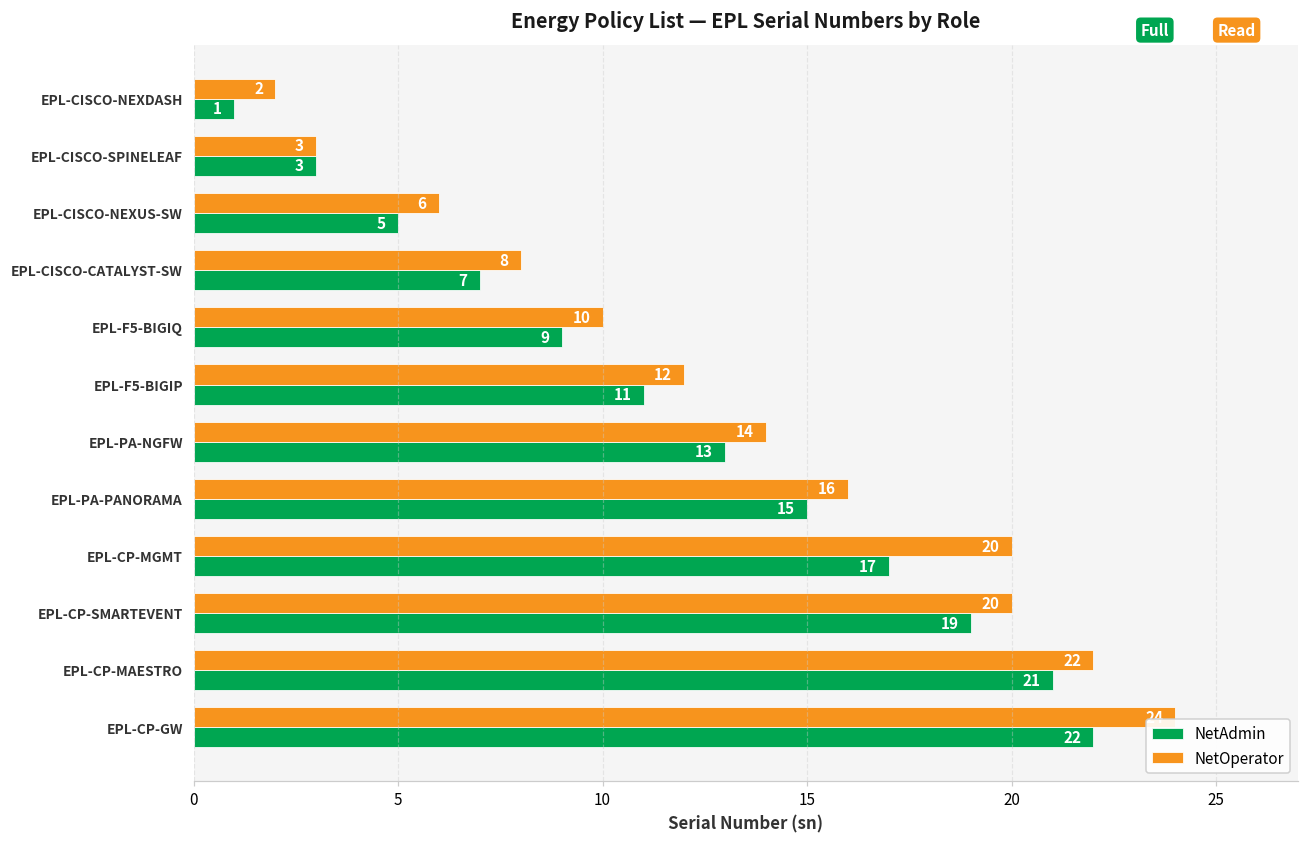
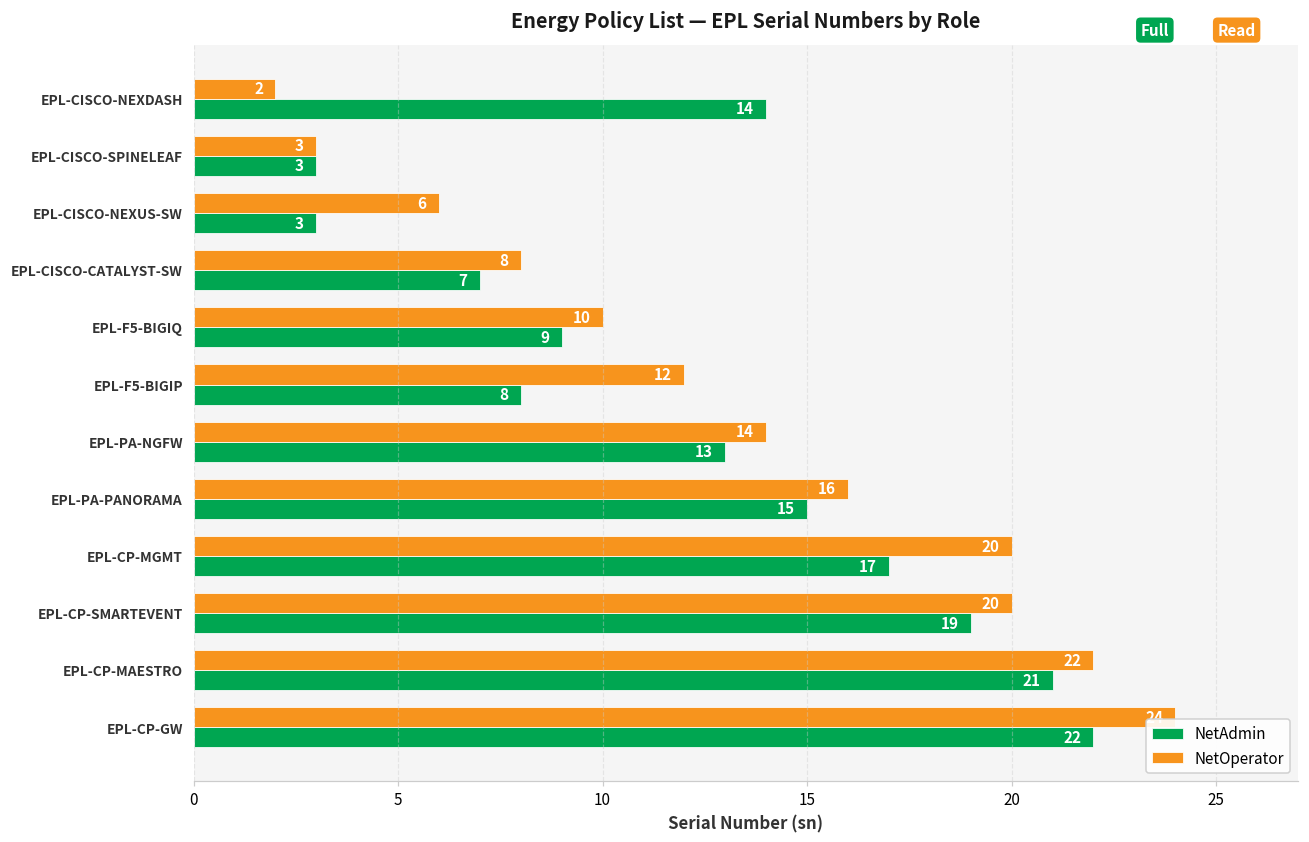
NetAdmin, EPL-CISCO-NEXDASH: 1 -> 14
NetAdmin, EPL-CISCO-NEXUS-SW: 5 -> 3
NetAdmin, EPL-F5-BIGIP: 11 -> 8
